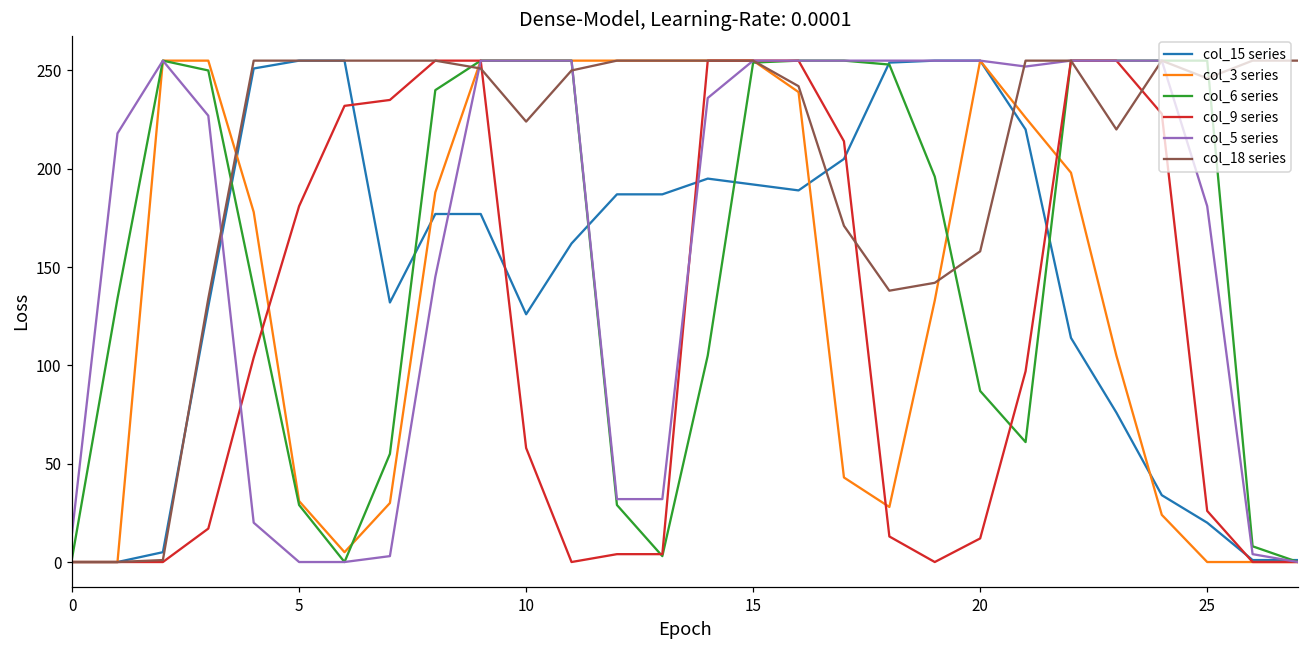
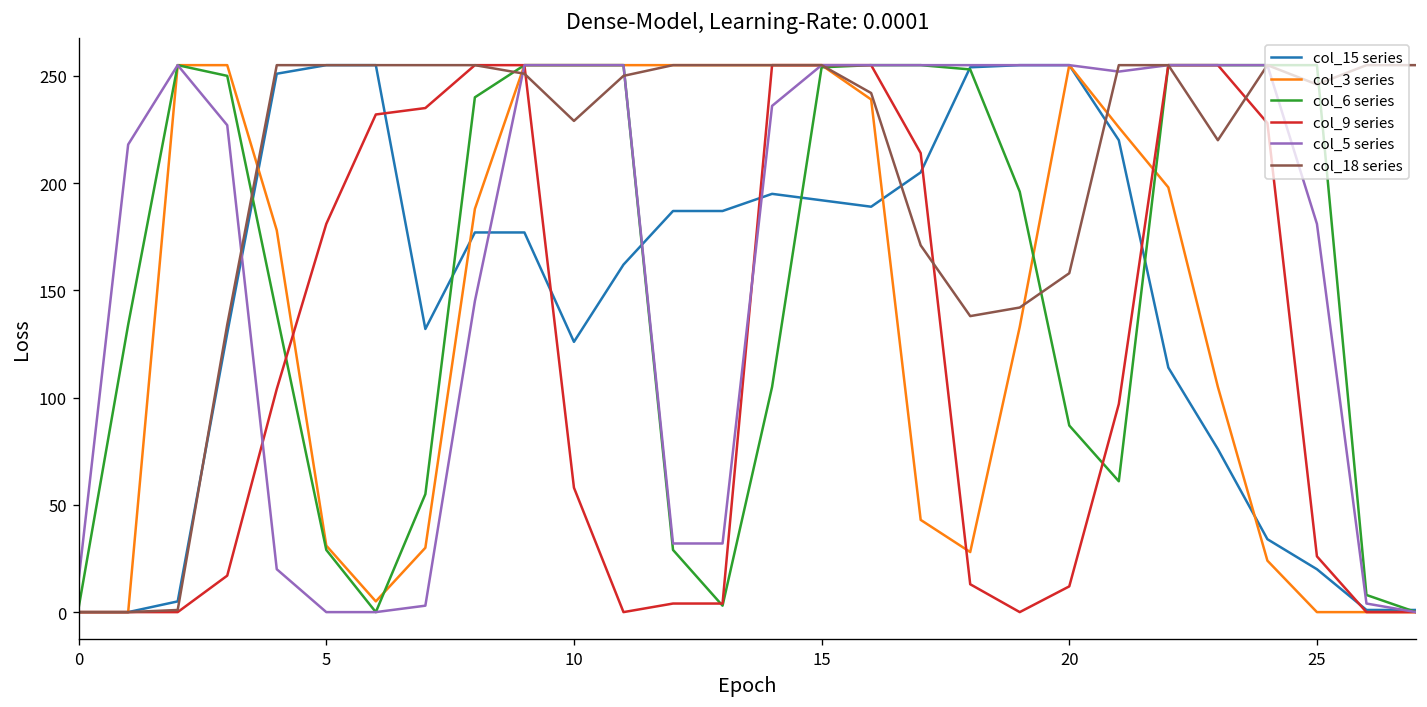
col_18 series, 10: 224 -> 229
